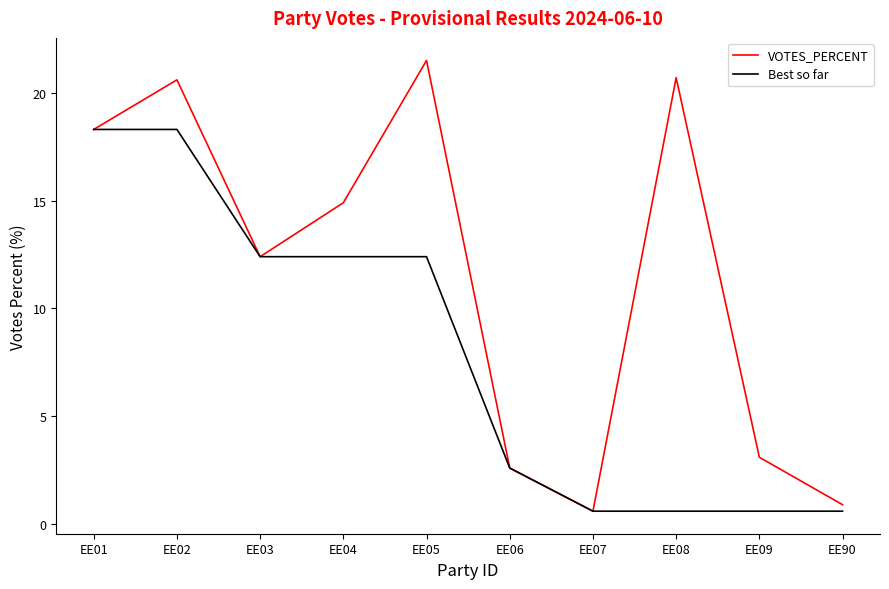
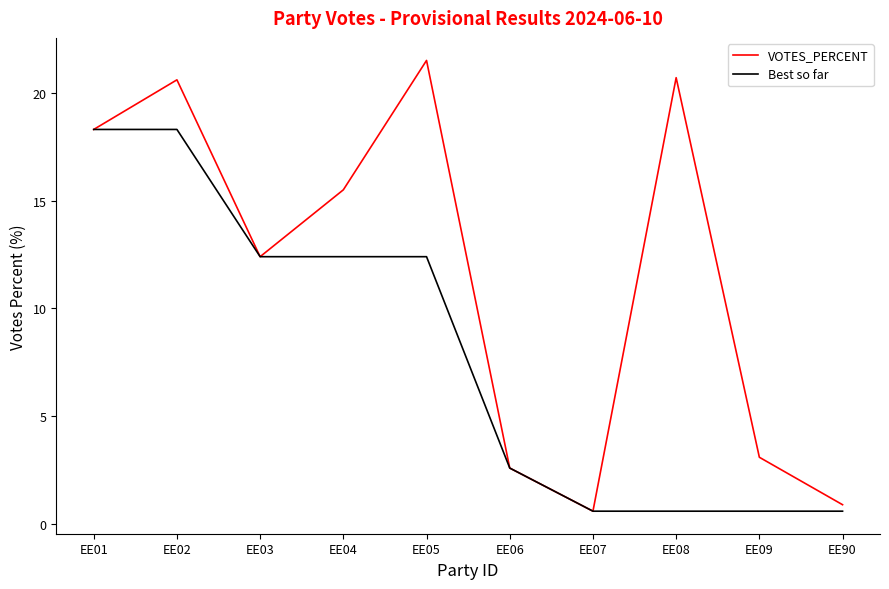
VOTES_PERCENT, EE04: 14.9 -> 15.5
